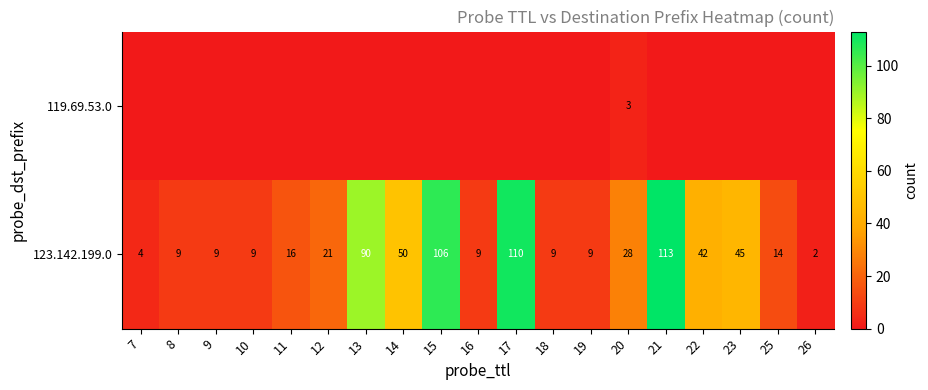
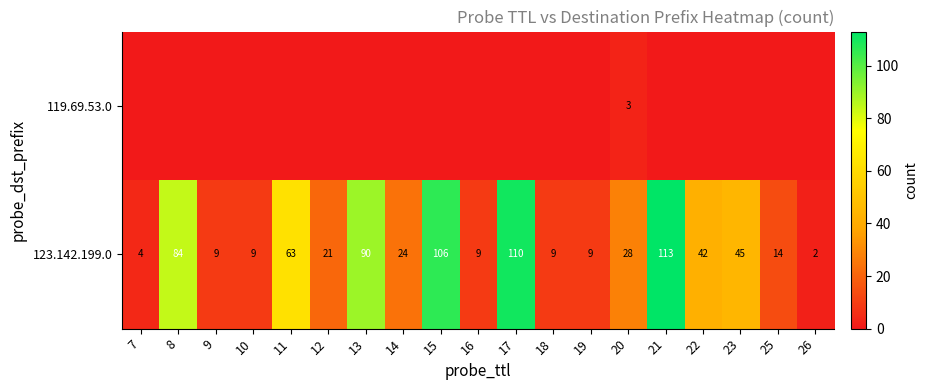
123.142.199.0, 8: 9 -> 84
123.142.199.0, 11: 16 -> 63
123.142.199.0, 14: 50 -> 24
